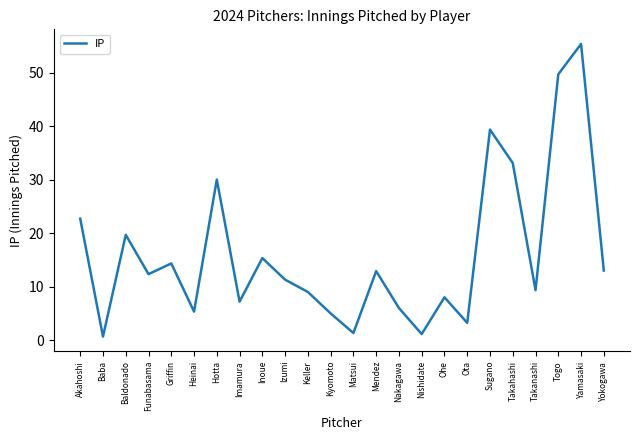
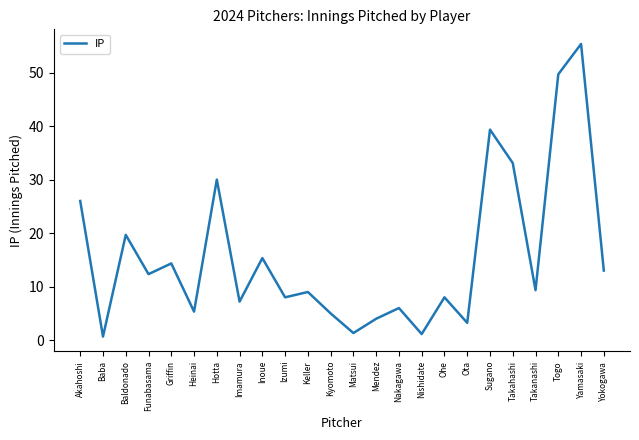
Akahoshi: 23 -> 26
Izumi: 11 -> 8
Mendez: 13 -> 4
